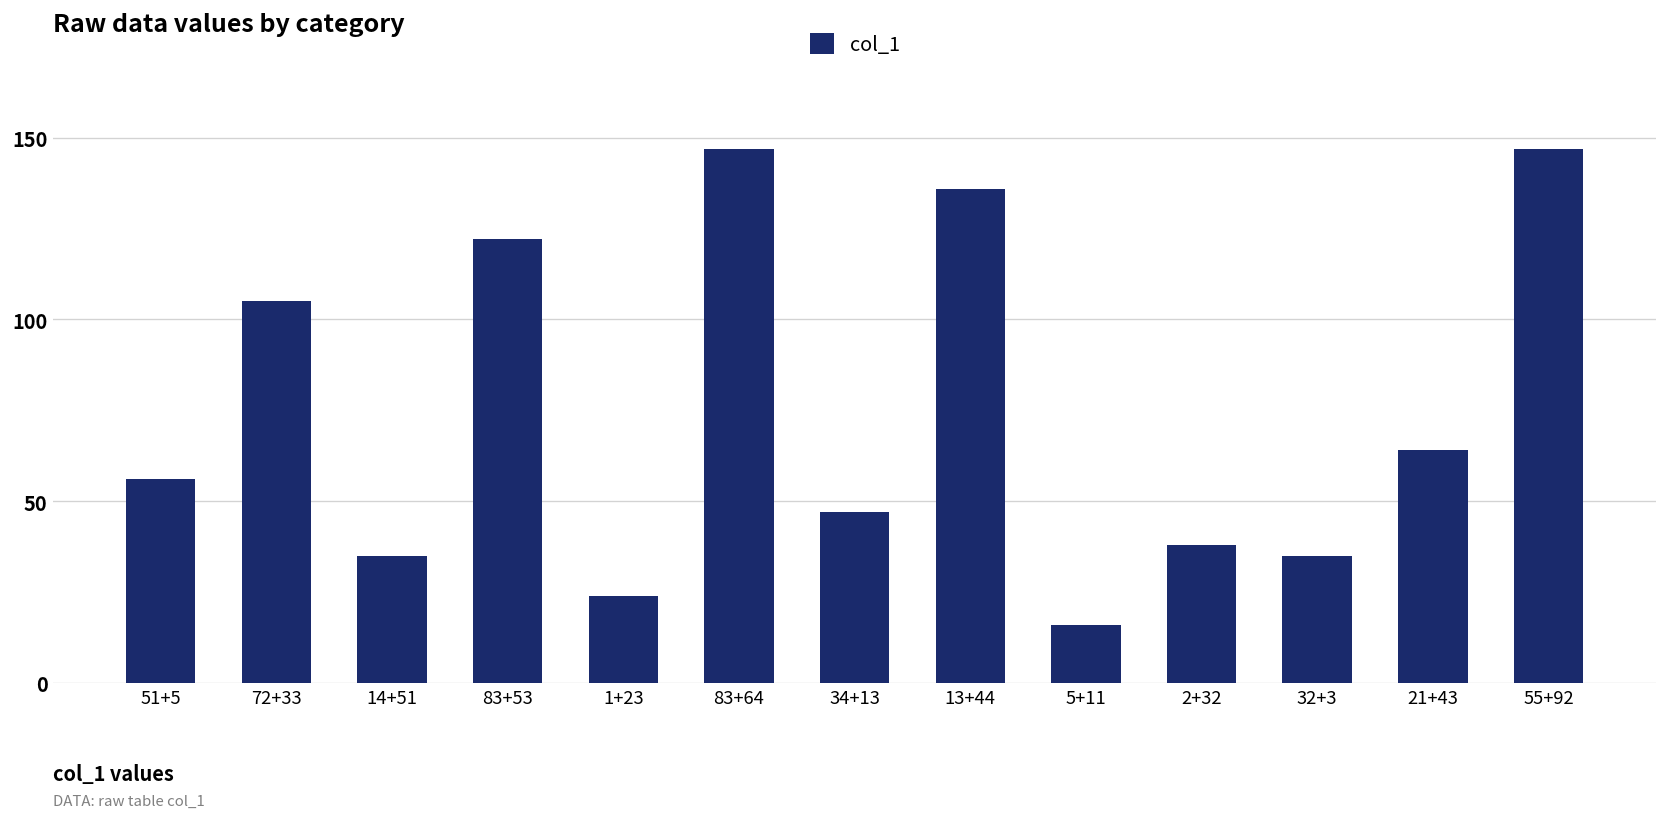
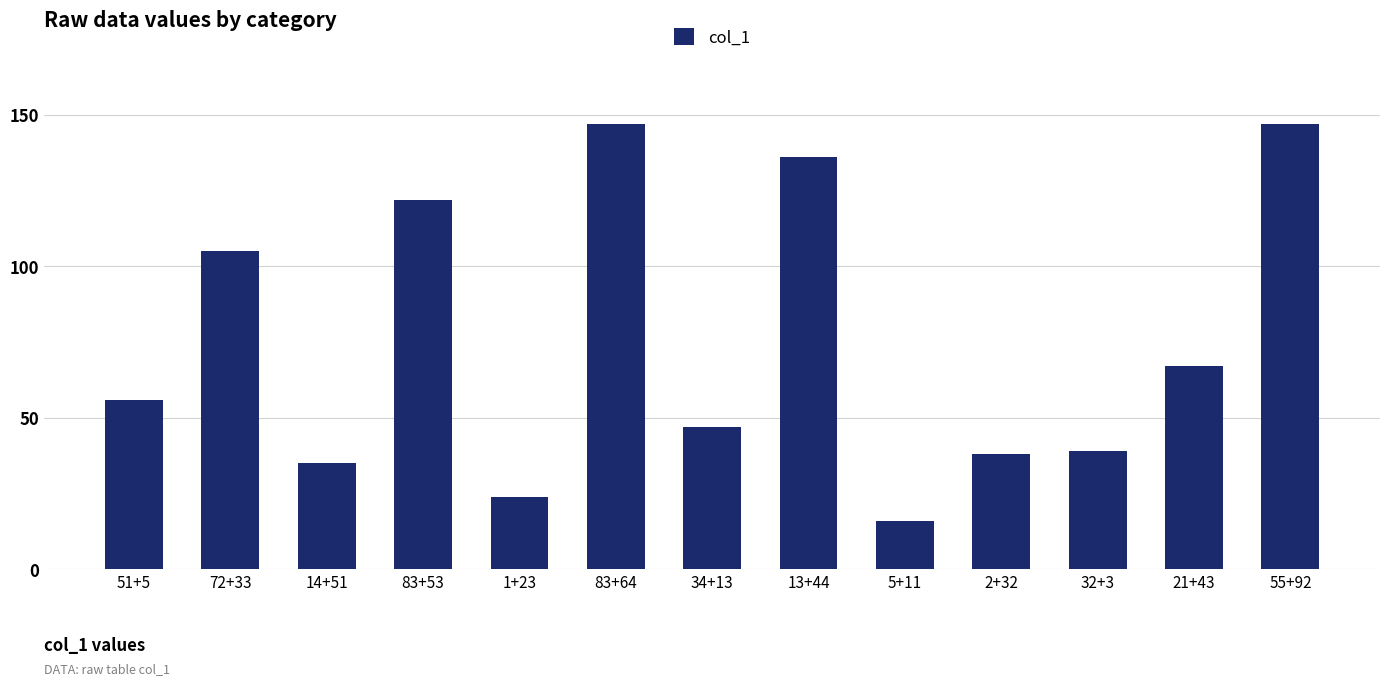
32+3: 35 -> 39
21+43: 64 -> 67
